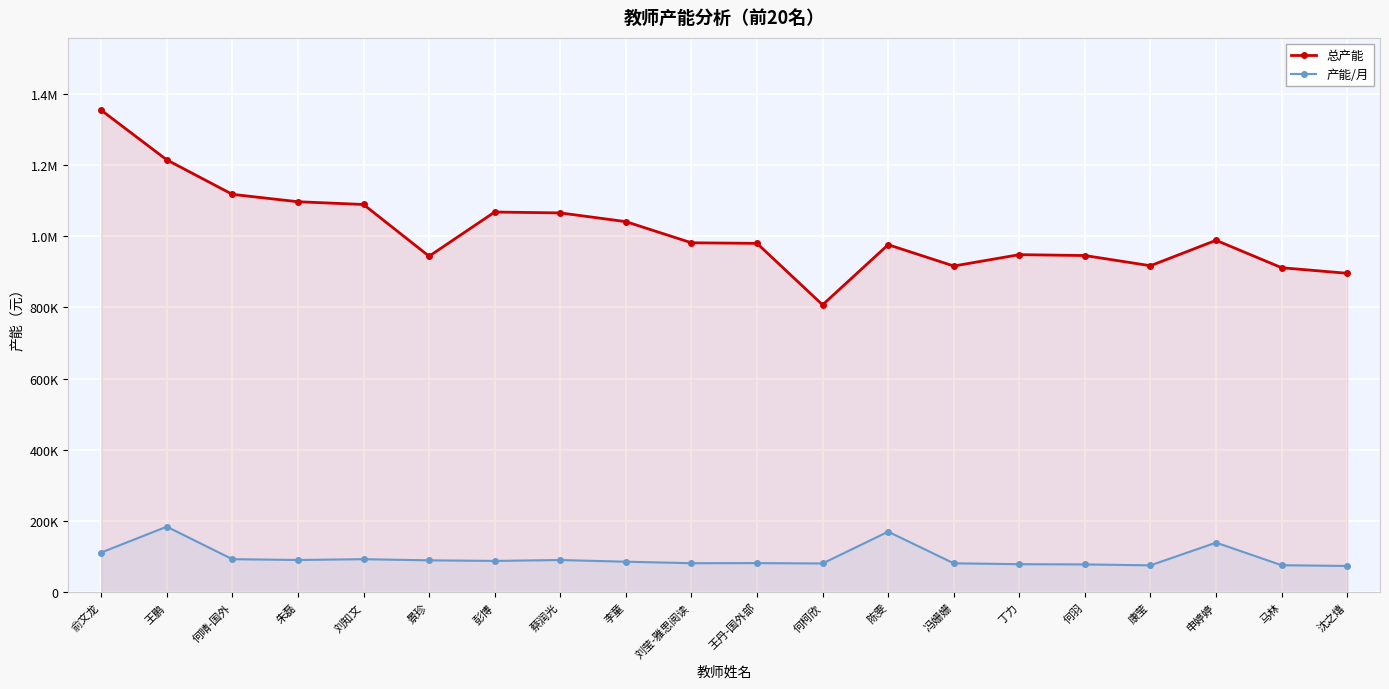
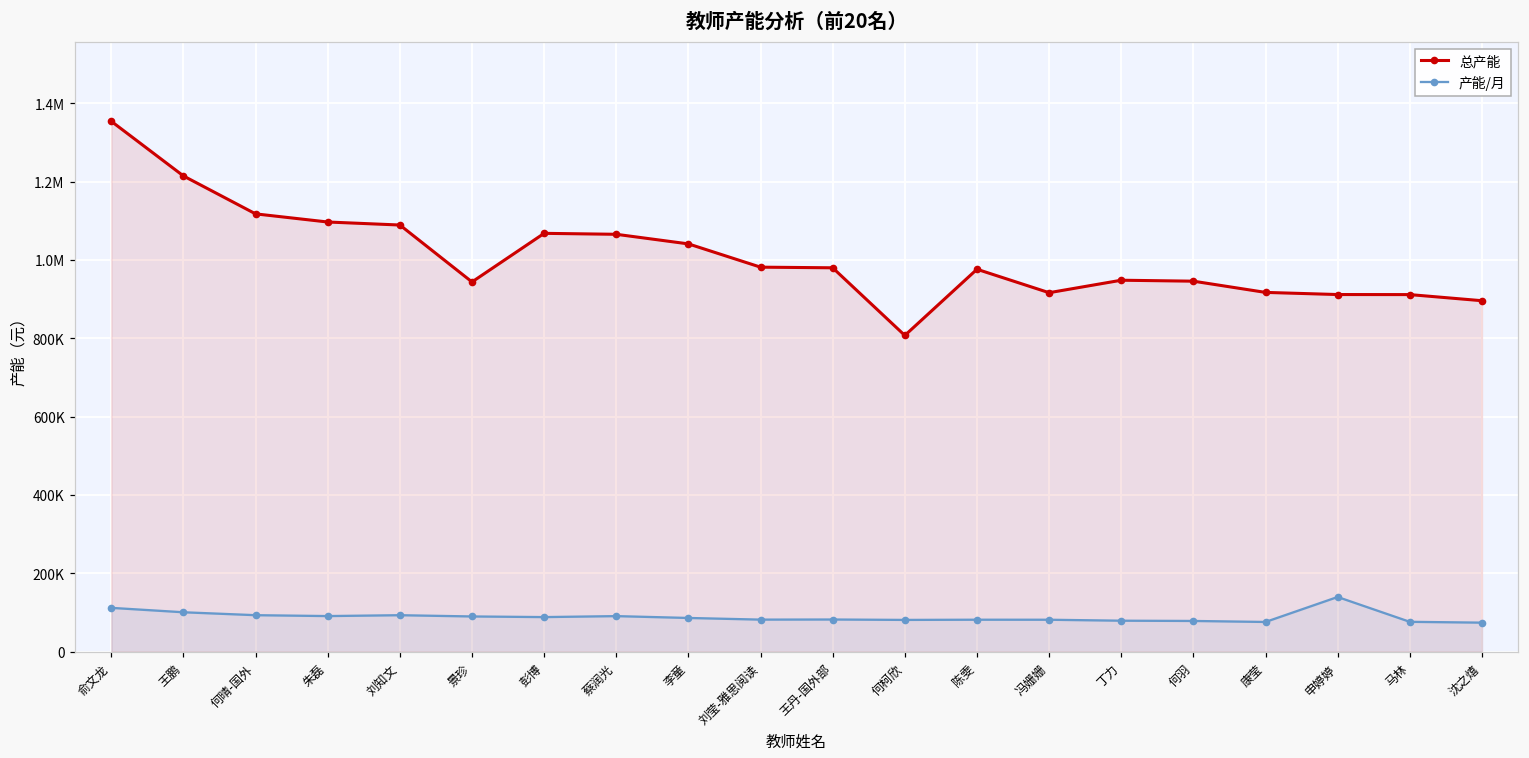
产能/月, 王鹏: 180000 -> 100000
产能/月, 陈雯: 170000 -> 80000
总产能, 申婷婷: 990000 -> 910000
